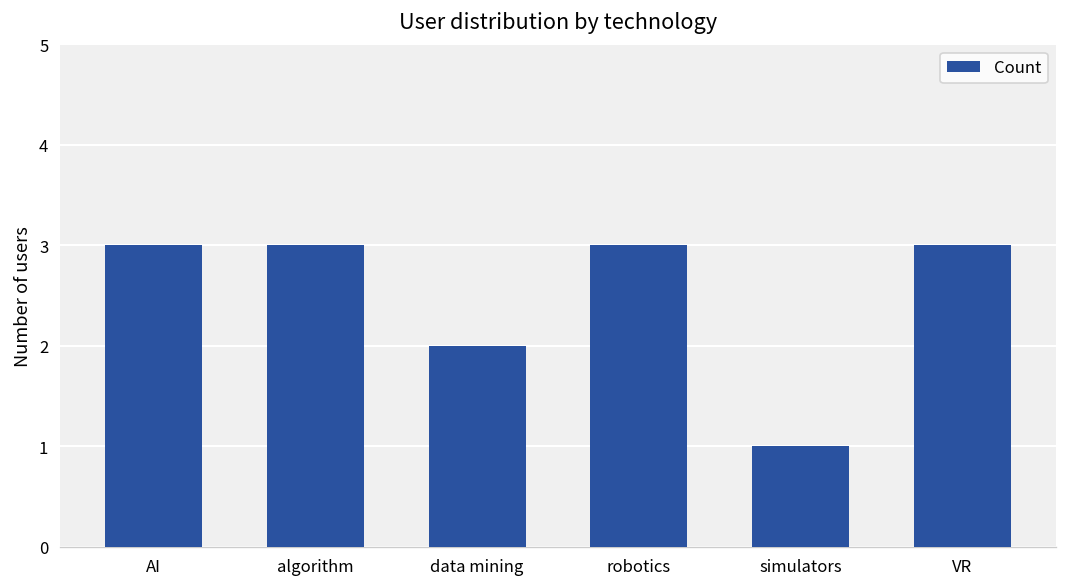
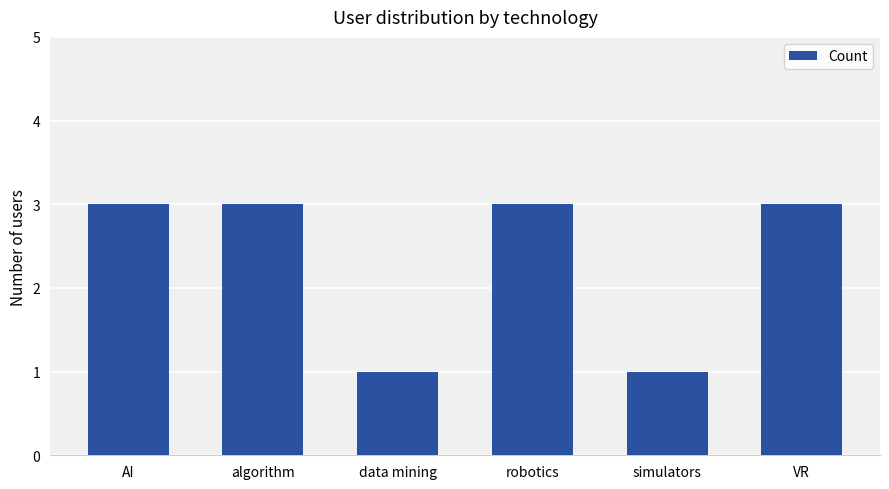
data mining: 2 -> 1
